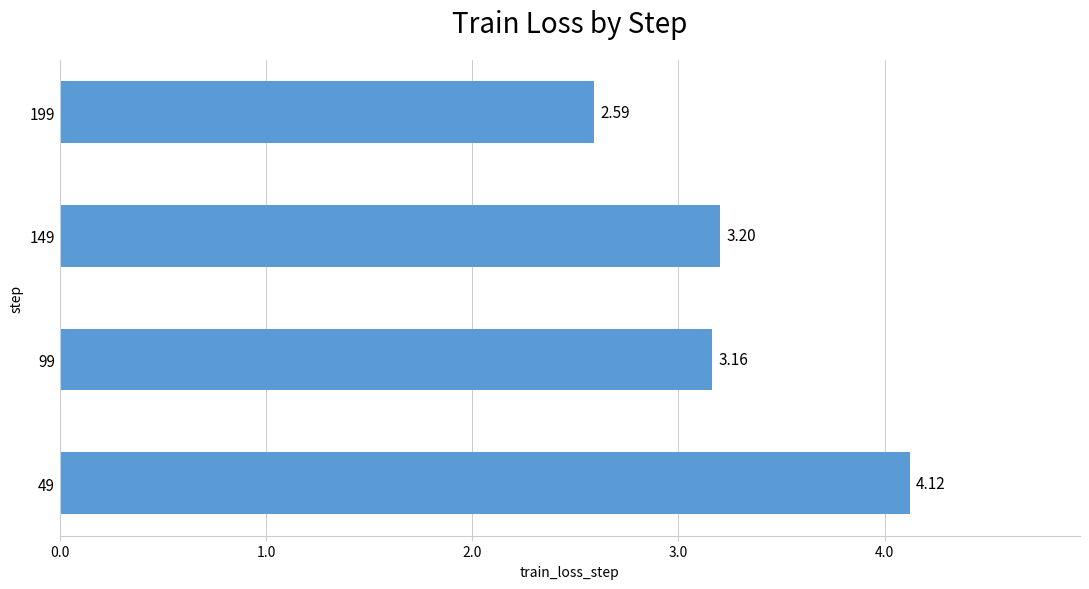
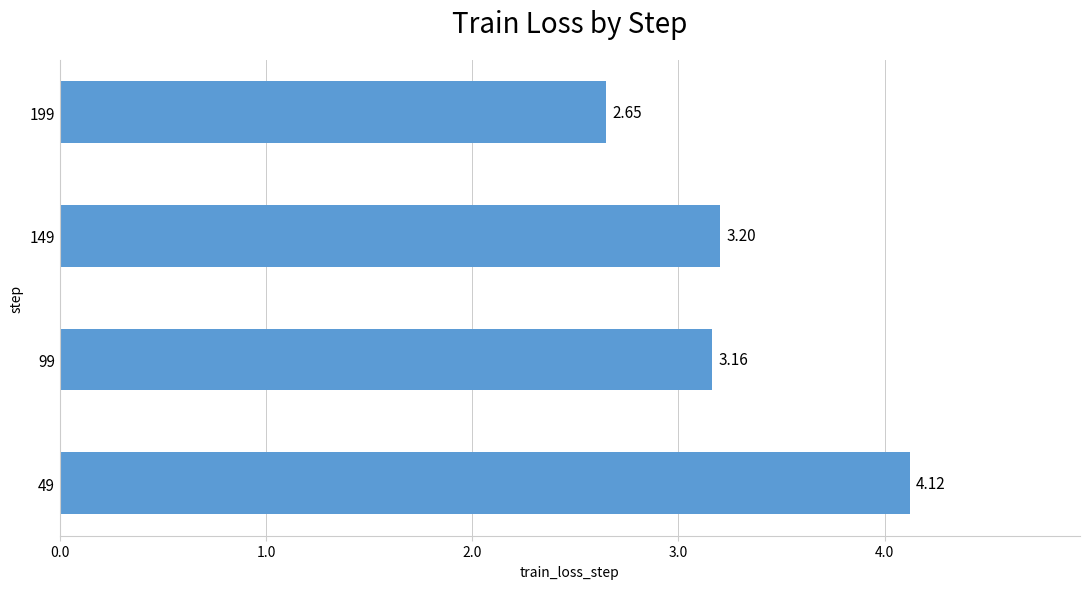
199: 2.59 -> 2.65
